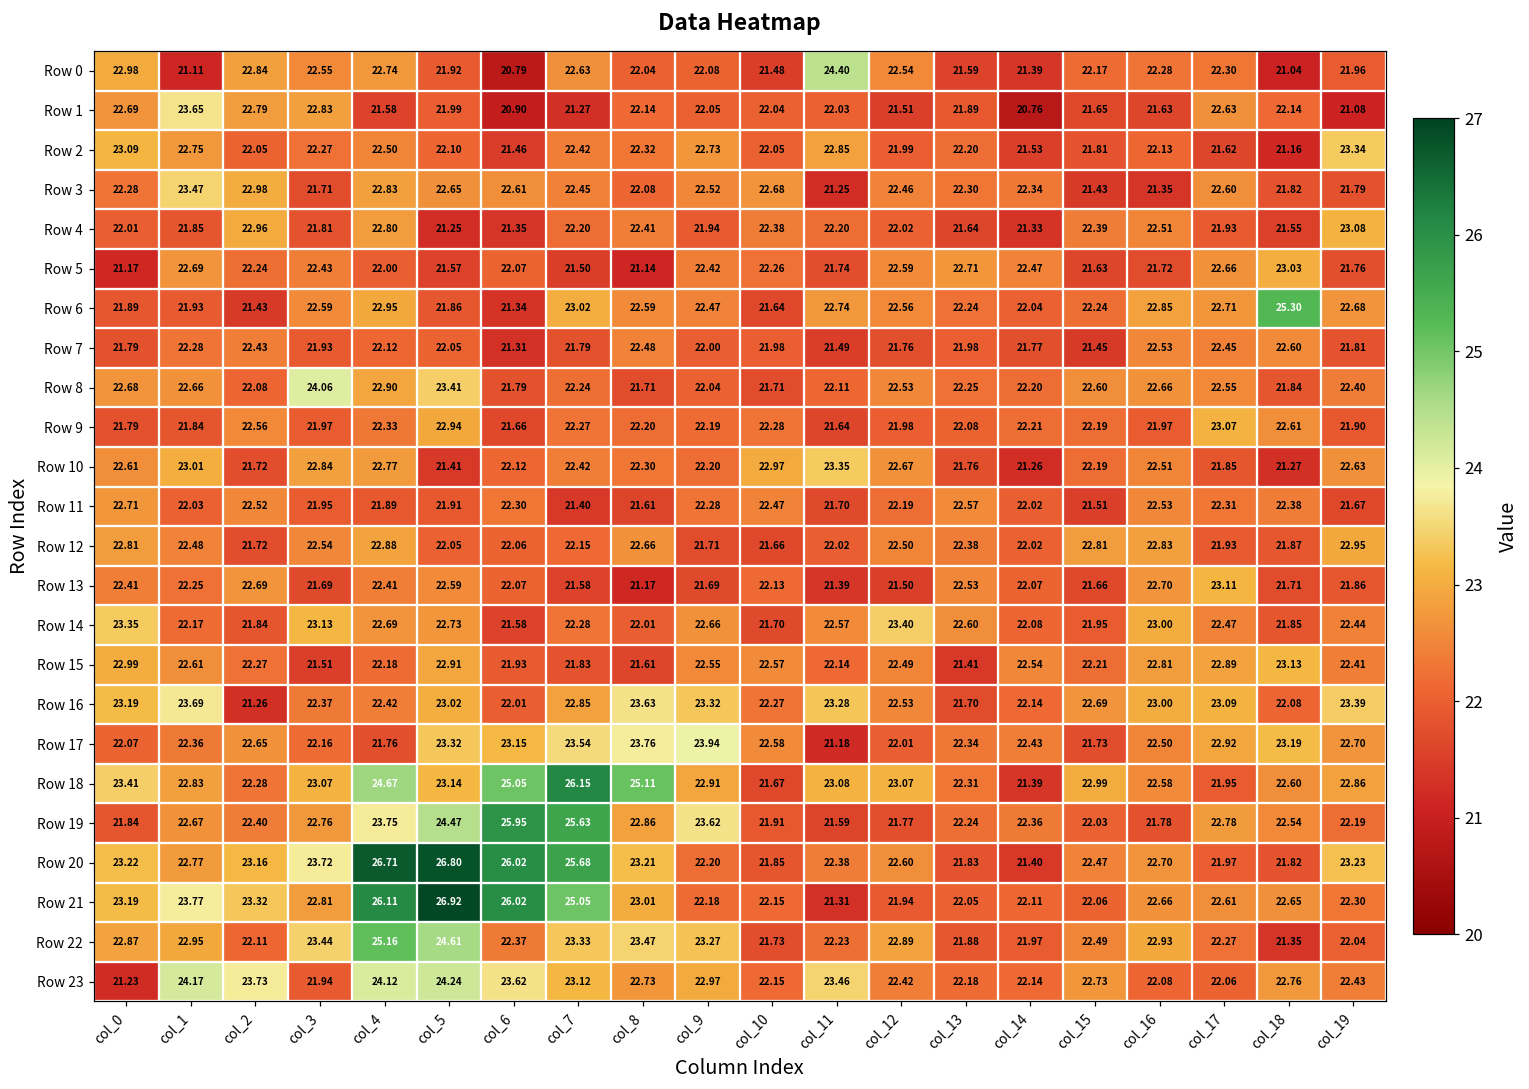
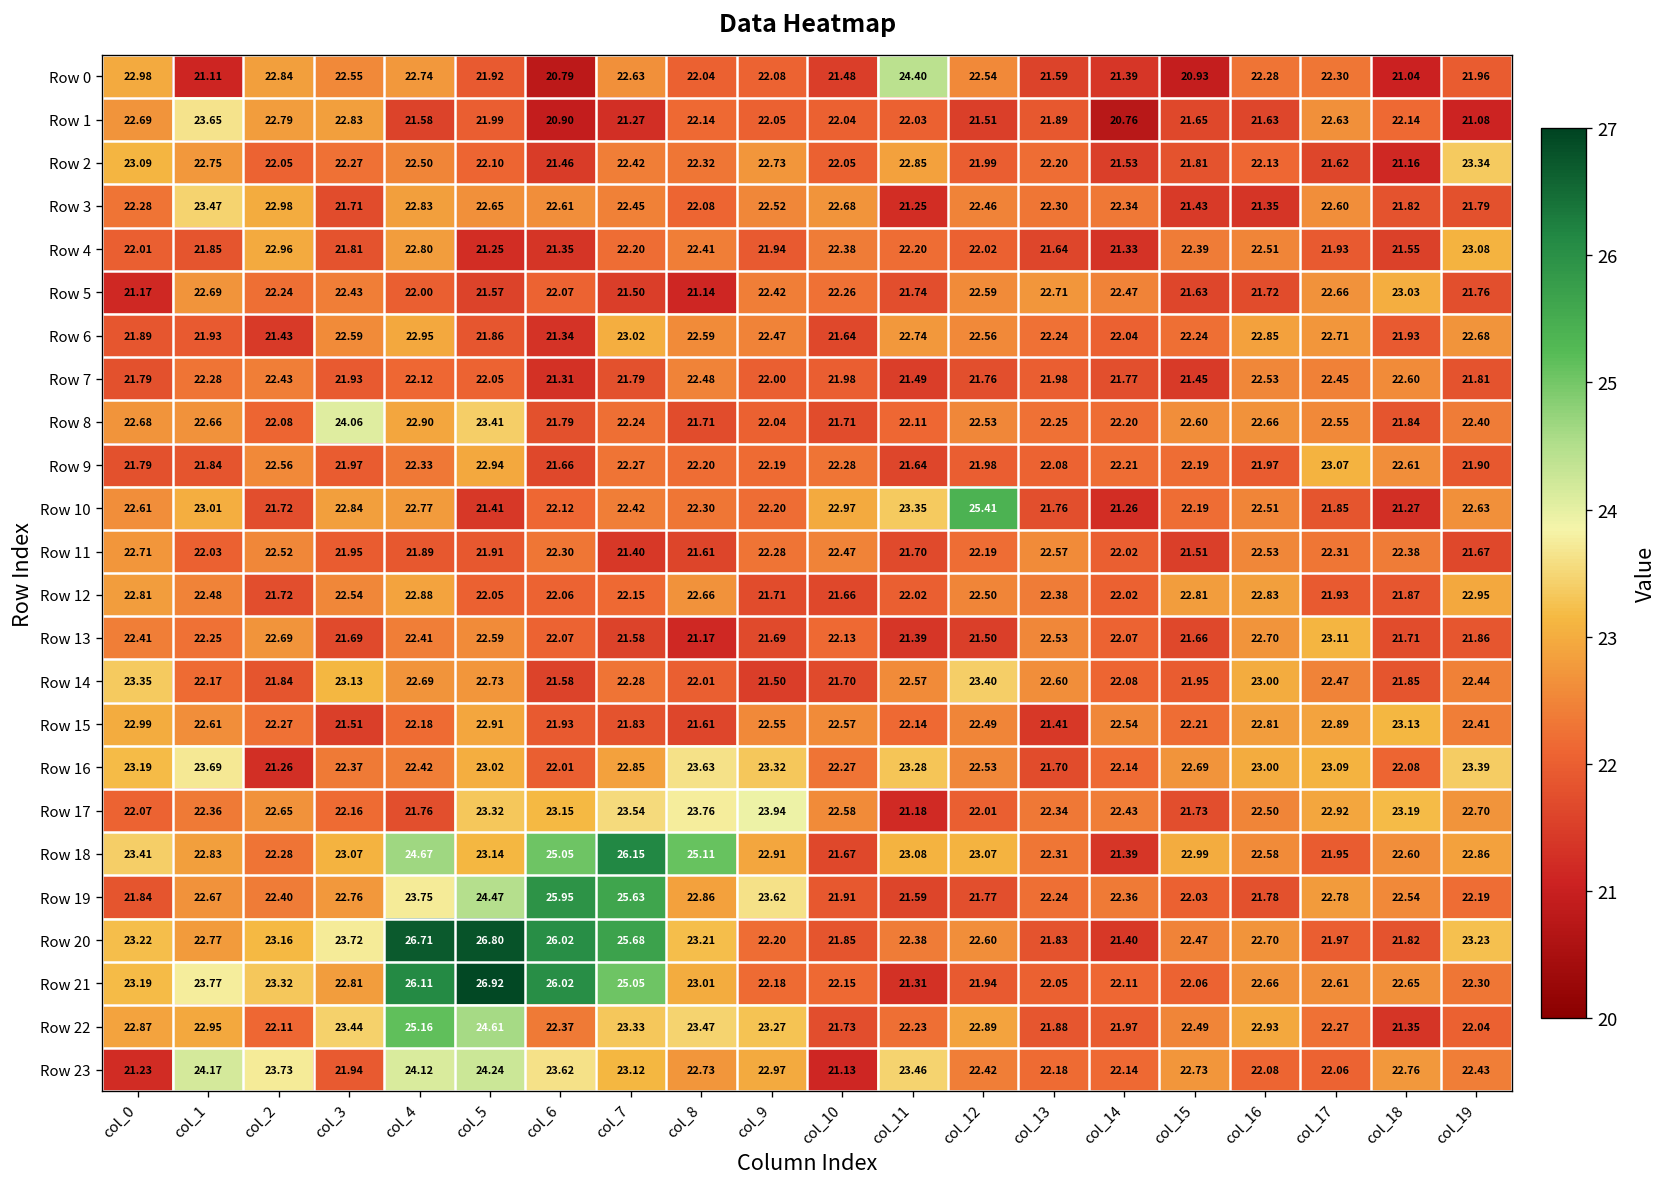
Row 0, col_15: 22.17 -> 20.93
Row 6, col_18: 25.30 -> 21.93
Row 10, col_12: 22.67 -> 25.41
Row 14, col_9: 22.66 -> 21.50
Row 23, col_10: 22.15 -> 21.13
